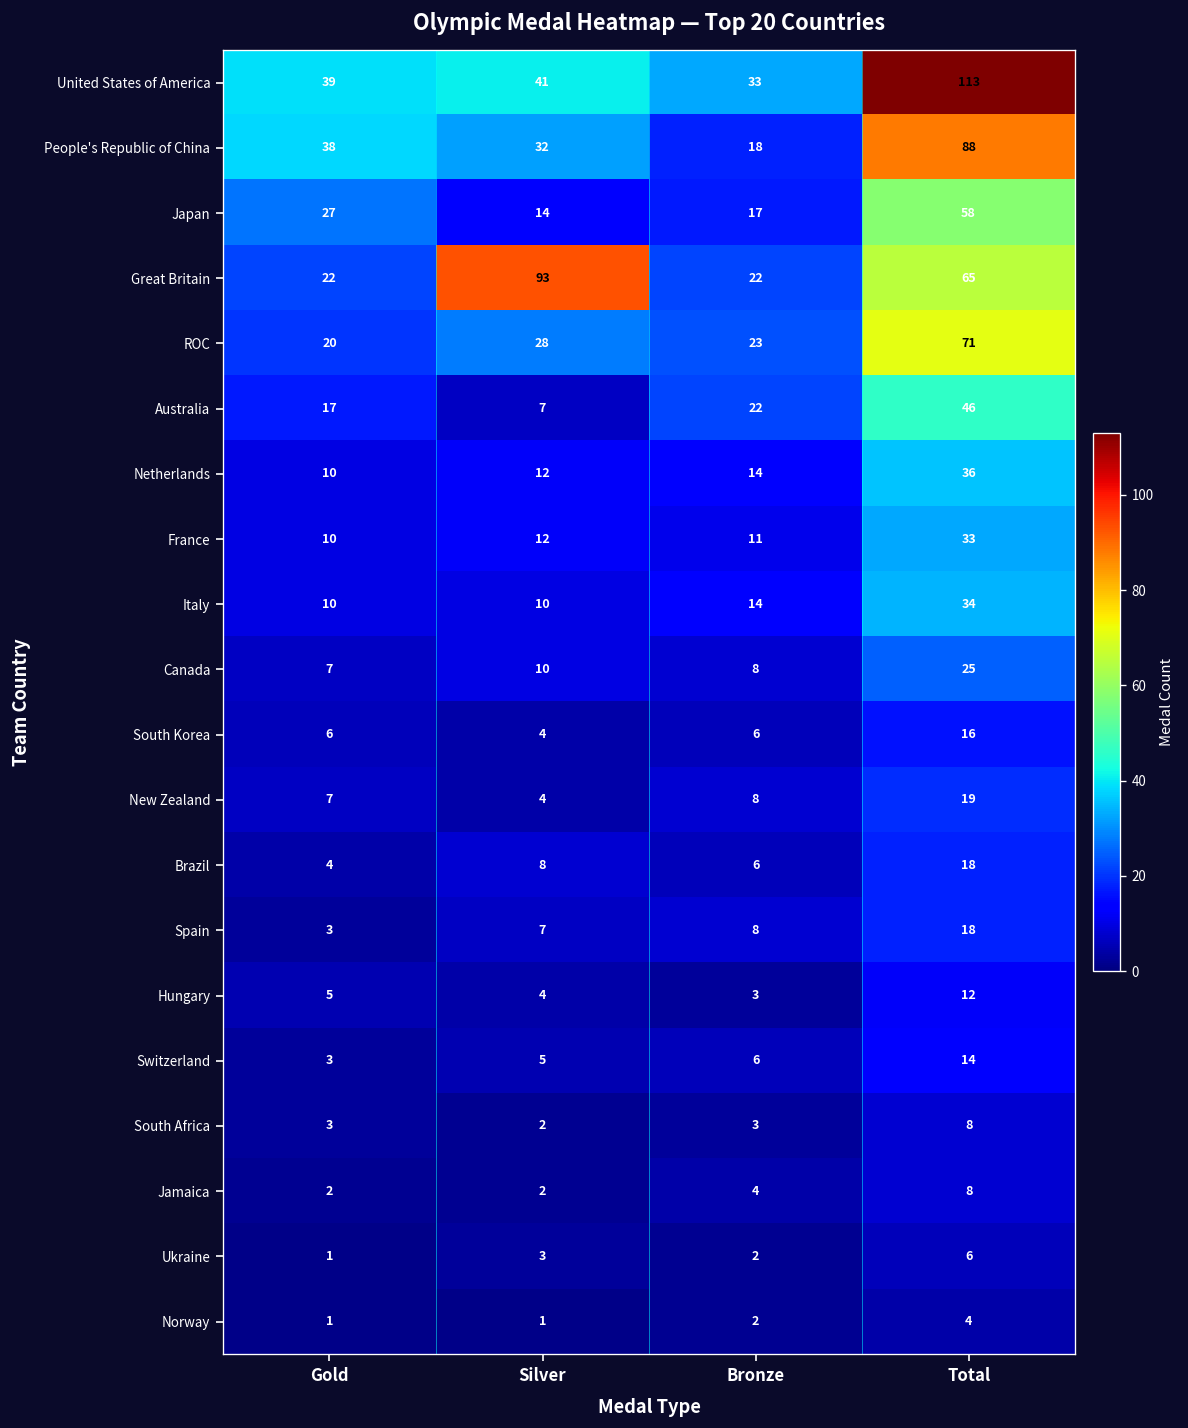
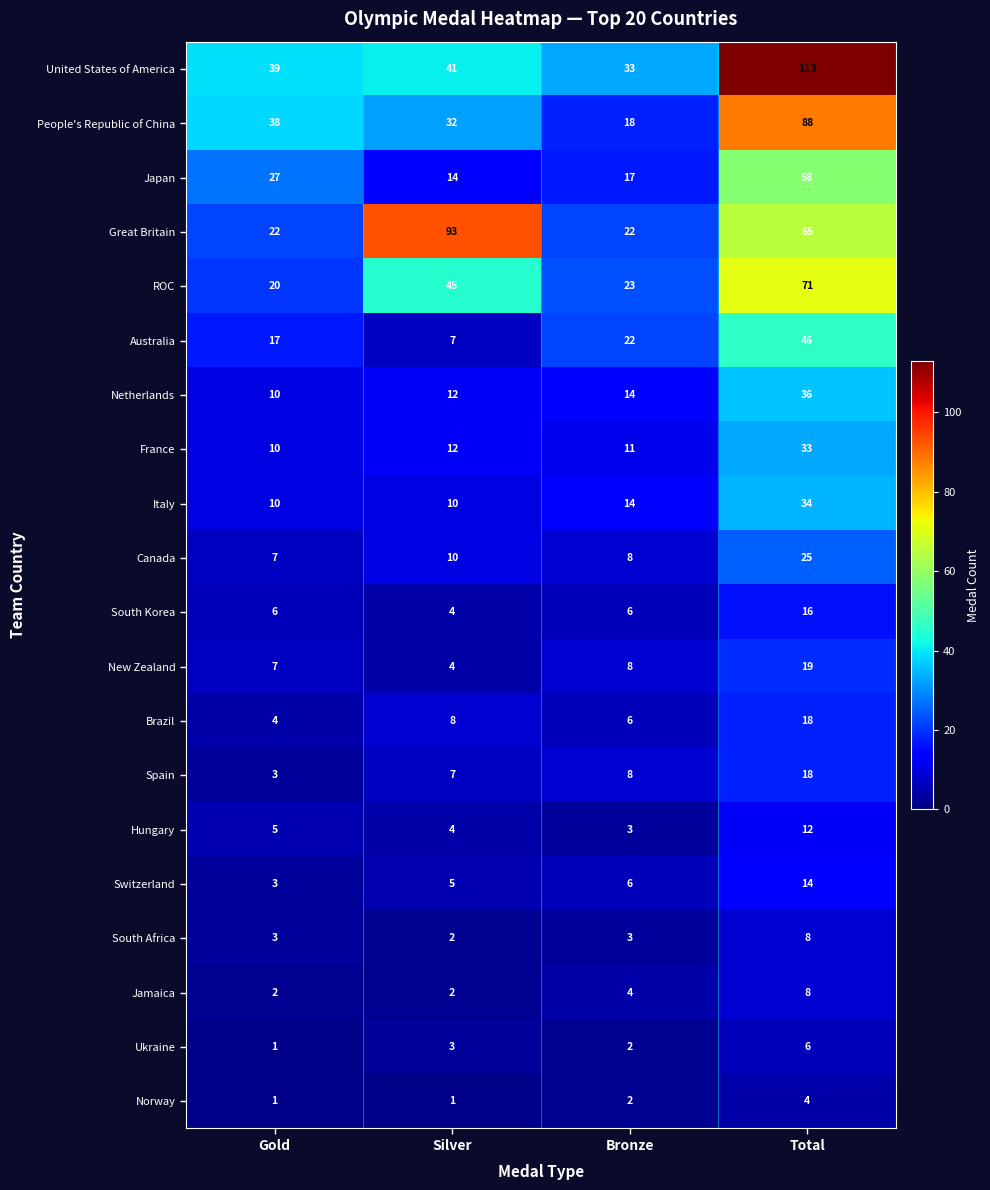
ROC, Silver: 28 -> 45
